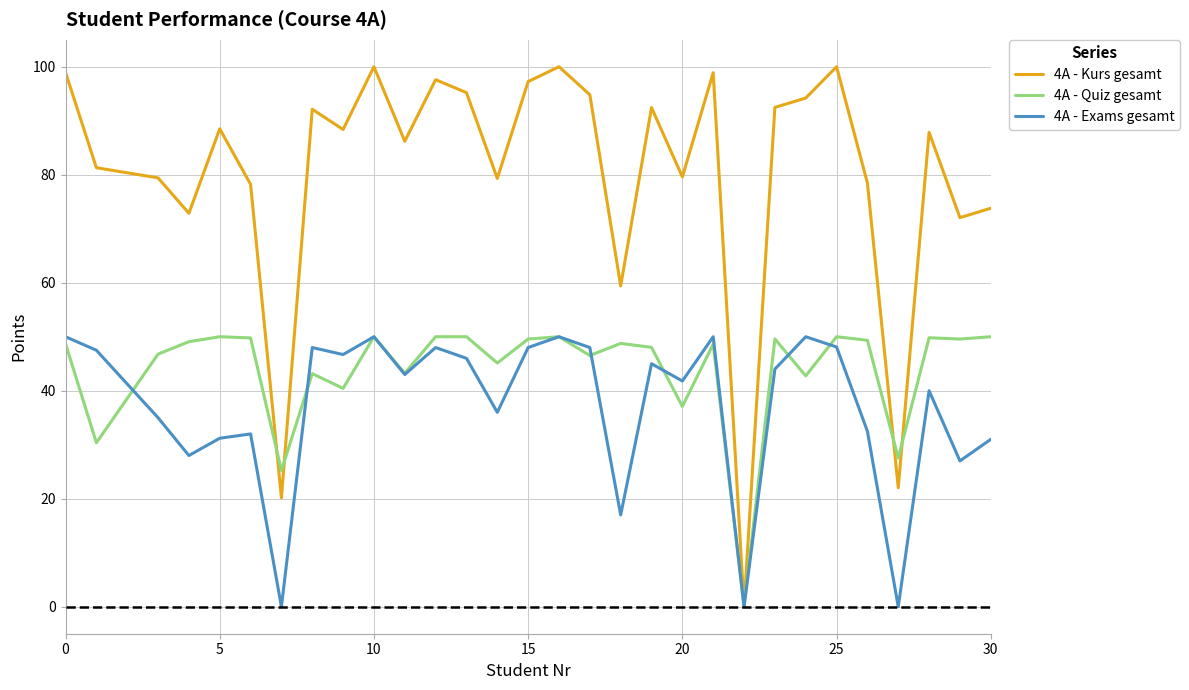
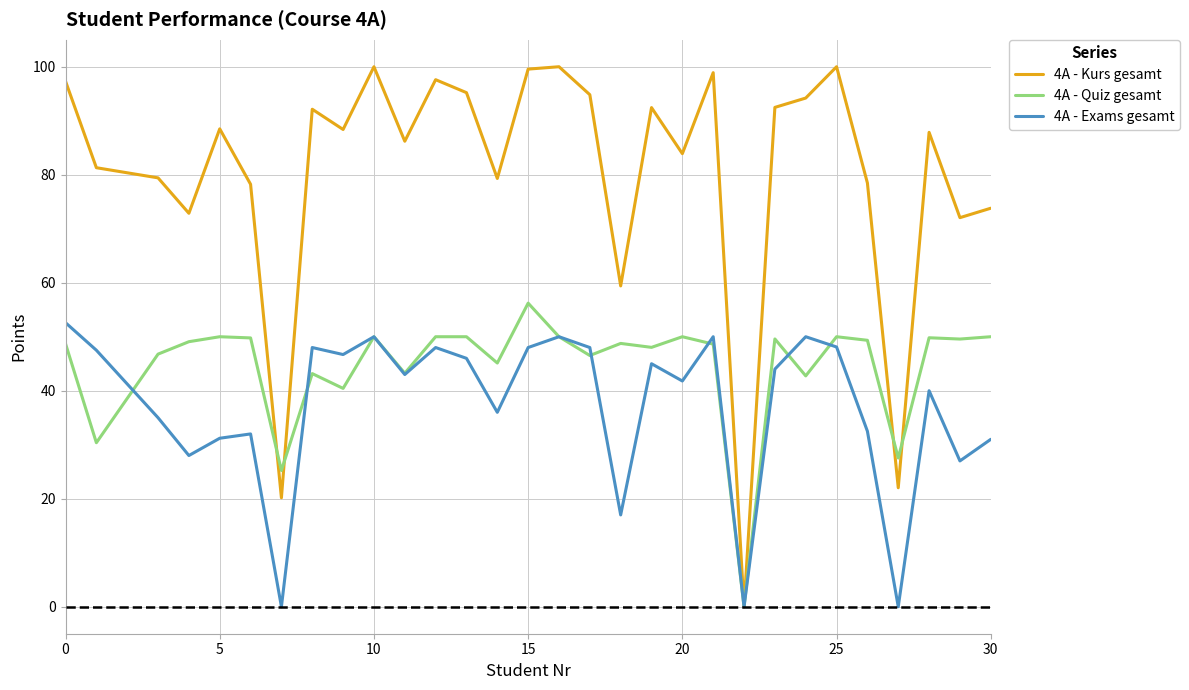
4A - Kurs gesamt, 0: 99 -> 97
4A - Exams gesamt, 0: 50 -> 53
4A - Kurs gesamt, 15: 97 -> 100
4A - Quiz gesamt, 15: 50 -> 56
4A - Kurs gesamt, 20: 80 -> 84
4A - Quiz gesamt, 20: 37 -> 50
